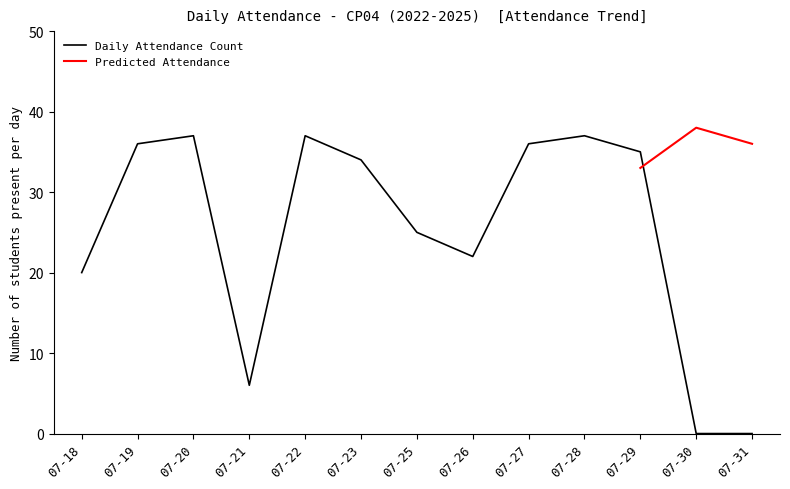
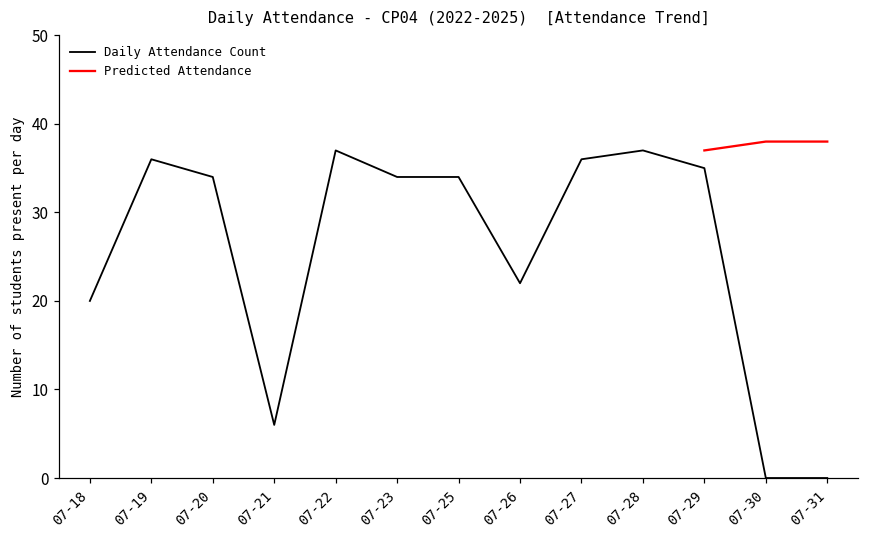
Daily Attendance Count, 07-20: 37 -> 34
Daily Attendance Count, 07-25: 25 -> 34
Predicted Attendance, 07-29: 33 -> 37
Predicted Attendance, 07-31: 36 -> 38
